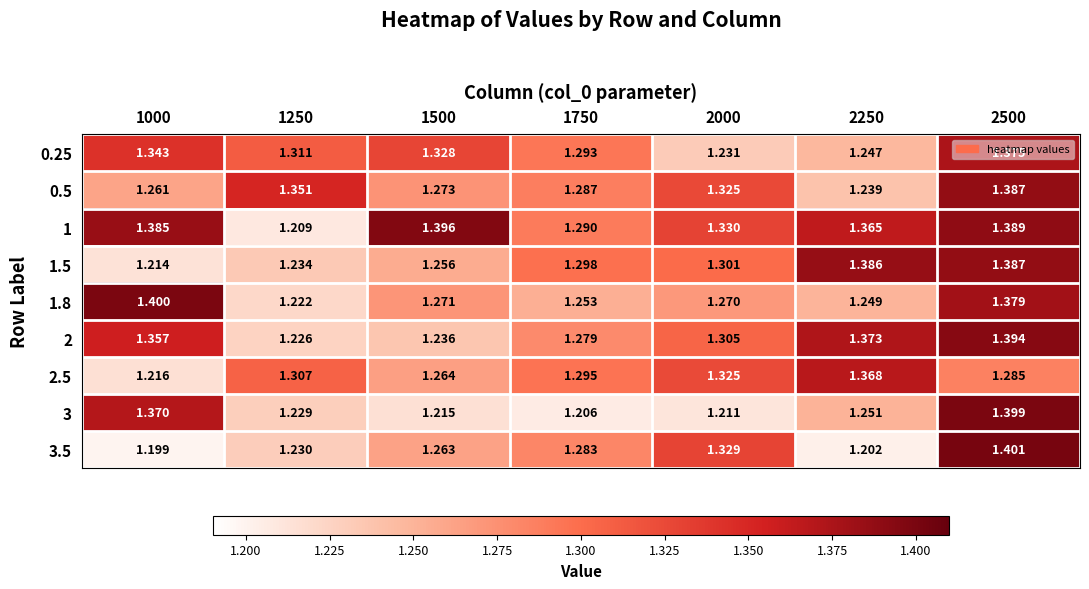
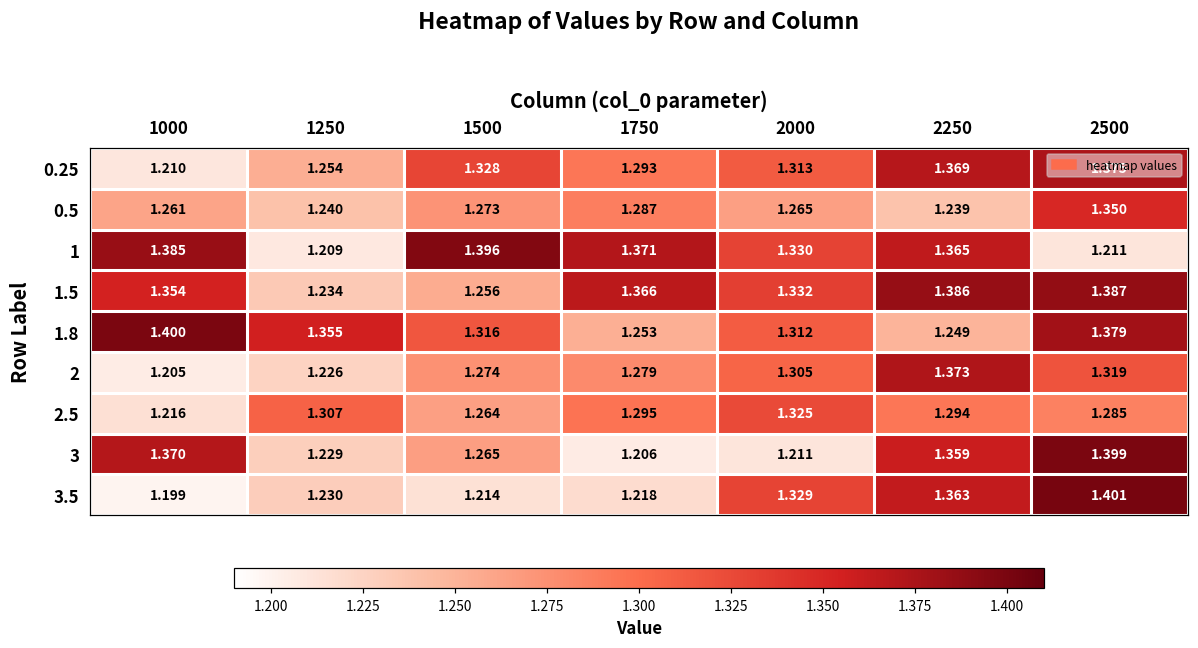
0.25, 1000: 1.343 -> 1.210
0.25, 1250: 1.311 -> 1.254
0.25, 2000: 1.231 -> 1.313
0.25, 2250: 1.247 -> 1.369
0.5, 1250: 1.351 -> 1.240
0.5, 2000: 1.325 -> 1.265
0.5, 2500: 1.387 -> 1.350
1, 1750: 1.290 -> 1.371
1, 2500: 1.389 -> 1.211
1.5, 1000: 1.214 -> 1.354
1.5, 1750: 1.298 -> 1.366
1.5, 2000: 1.301 -> 1.332
1.8, 1250: 1.222 -> 1.355
1.8, 1500: 1.271 -> 1.316
1.8, 2000: 1.270 -> 1.312
2, 1000: 1.357 -> 1.205
2, 1500: 1.236 -> 1.274
2, 2500: 1.394 -> 1.319
2.5, 2250: 1.368 -> 1.294
3, 1500: 1.215 -> 1.265
3, 2250: 1.251 -> 1.359
3.5, 1500: 1.263 -> 1.214
3.5, 1750: 1.283 -> 1.218
3.5, 2250: 1.202 -> 1.363
